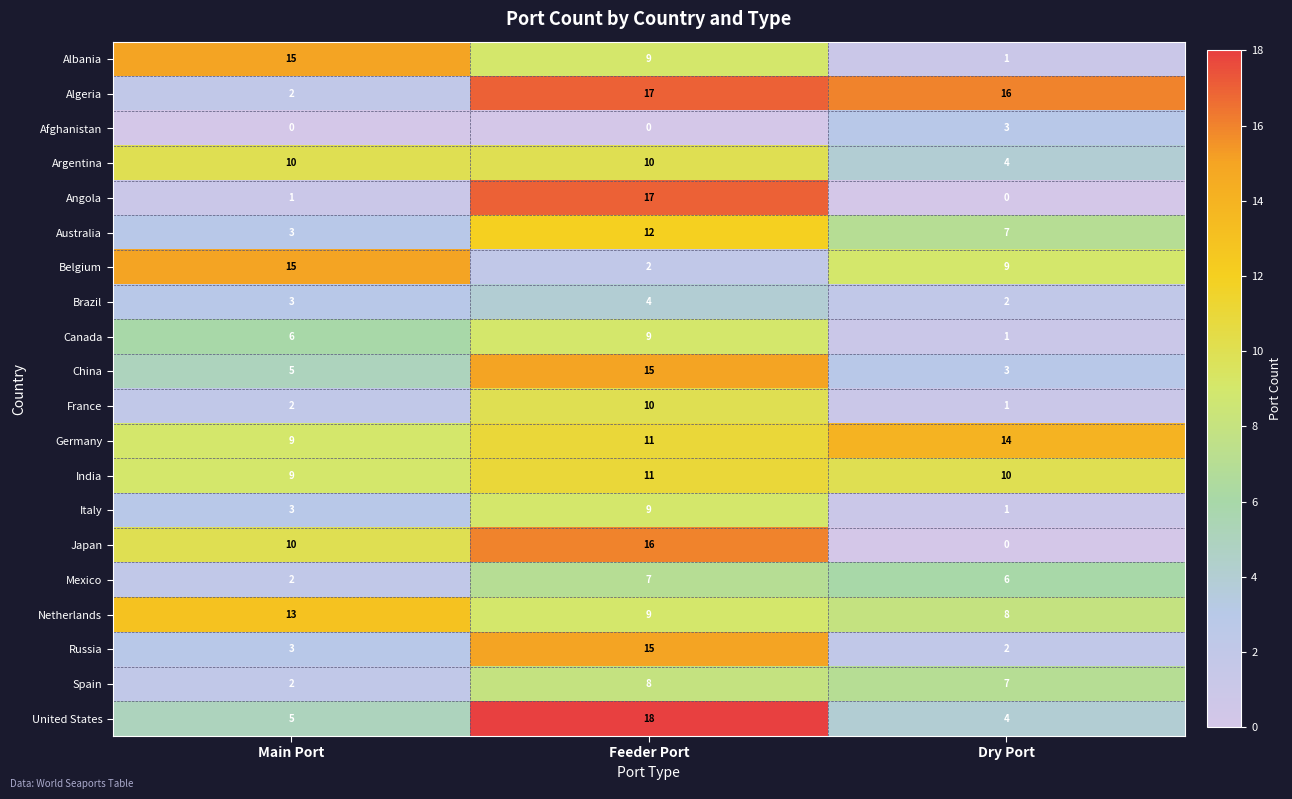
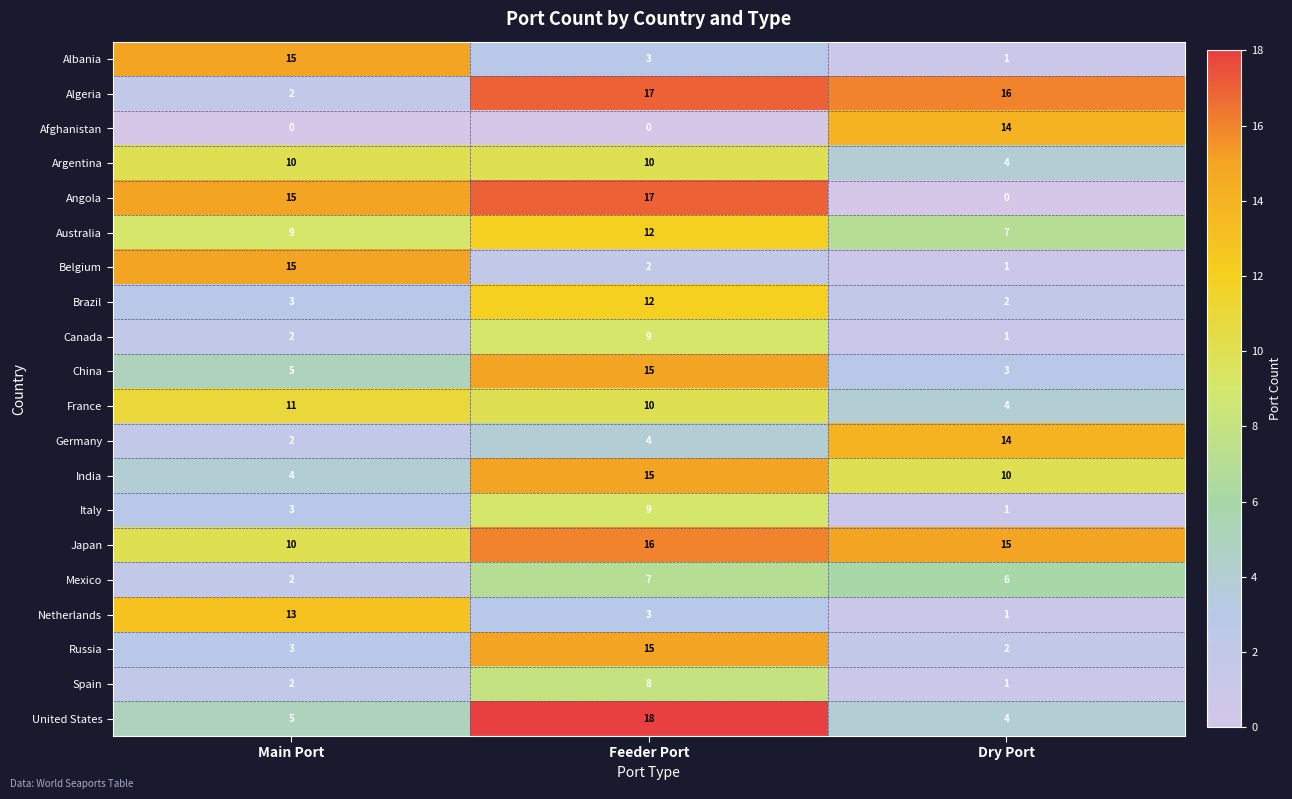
Albania, Feeder Port: 9 -> 3
Afghanistan, Dry Port: 3 -> 14
Angola, Main Port: 1 -> 15
Australia, Main Port: 3 -> 9
Belgium, Dry Port: 9 -> 1
Brazil, Feeder Port: 4 -> 12
Canada, Main Port: 6 -> 2
France, Main Port: 2 -> 11
France, Dry Port: 1 -> 4
Germany, Main Port: 9 -> 2
Germany, Feeder Port: 11 -> 4
India, Main Port: 9 -> 4
India, Feeder Port: 11 -> 15
Japan, Dry Port: 0 -> 15
Netherlands, Feeder Port: 9 -> 3
Netherlands, Dry Port: 8 -> 1
Spain, Dry Port: 7 -> 1
